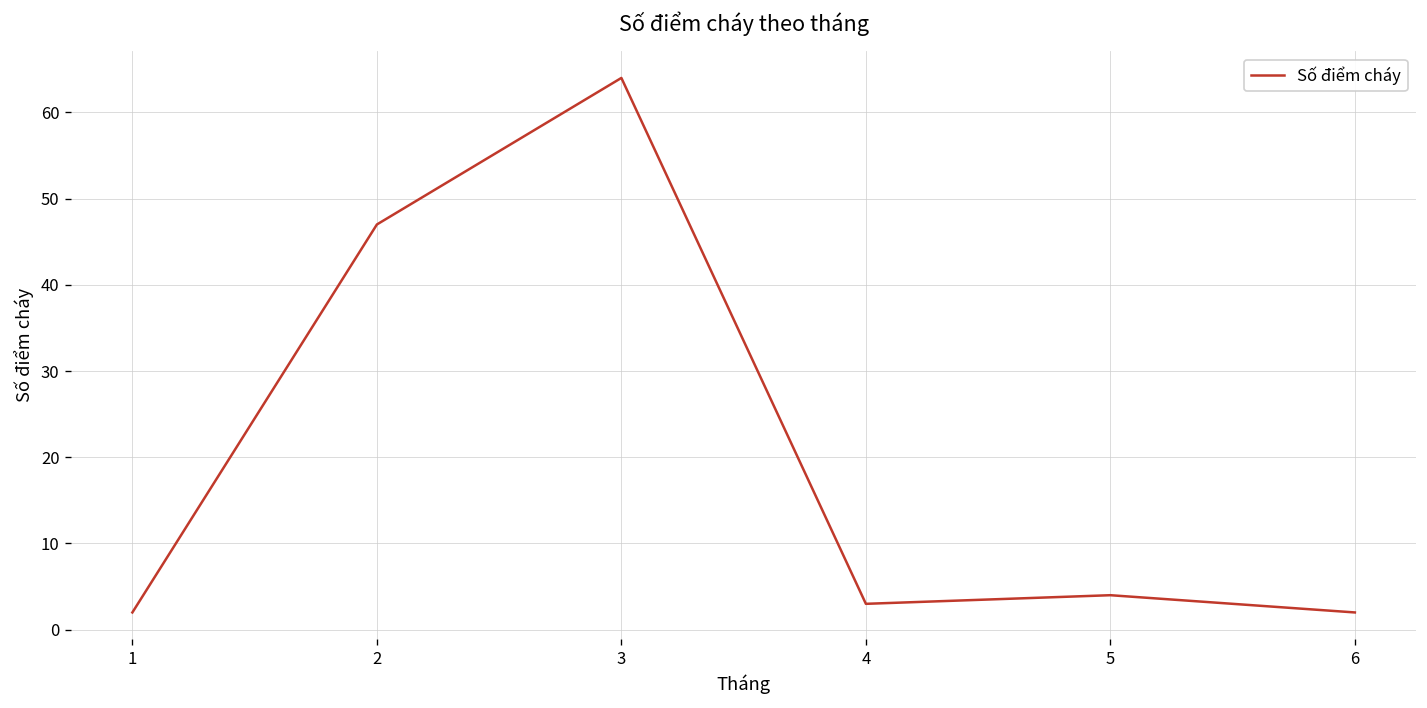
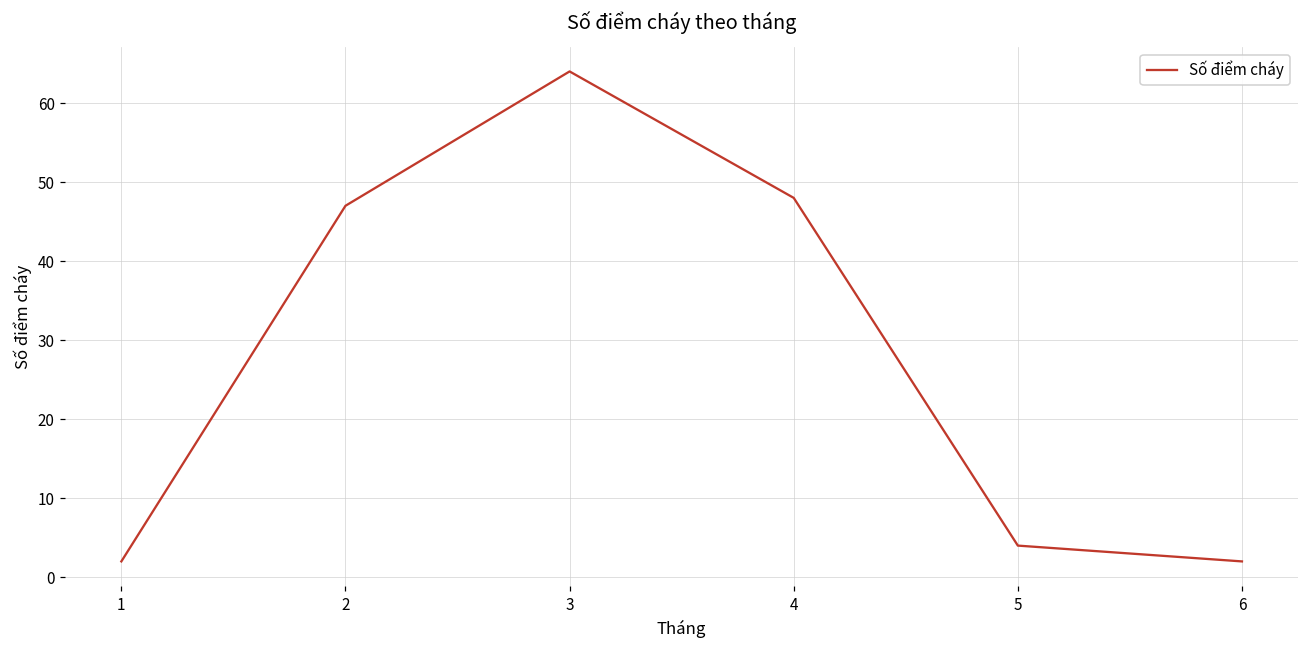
4: 3 -> 48
